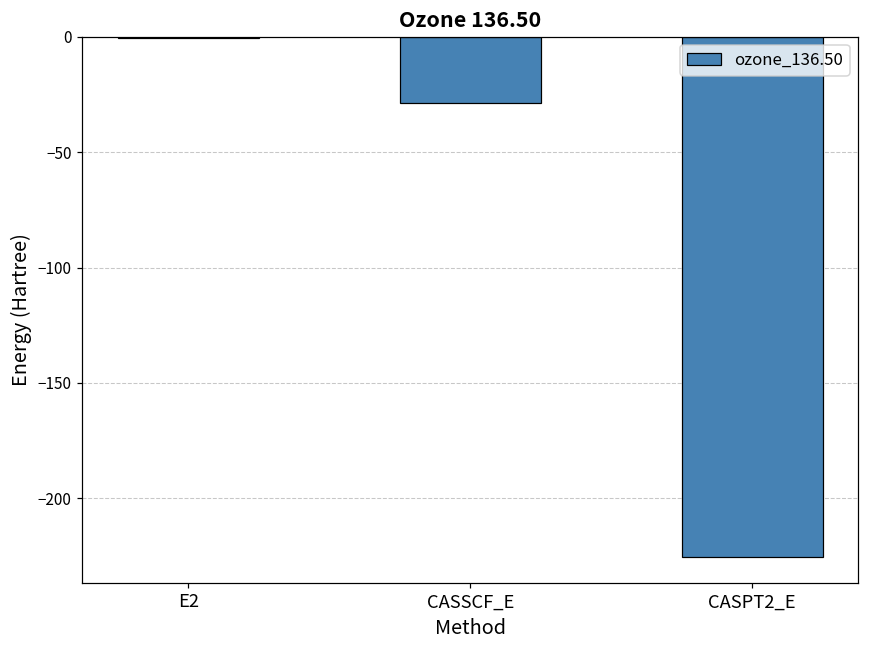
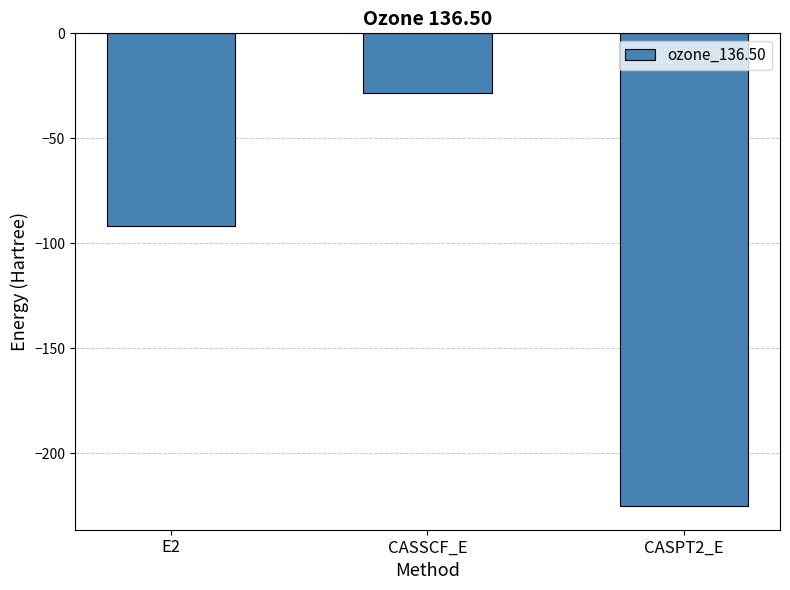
E2: -1 -> -92
